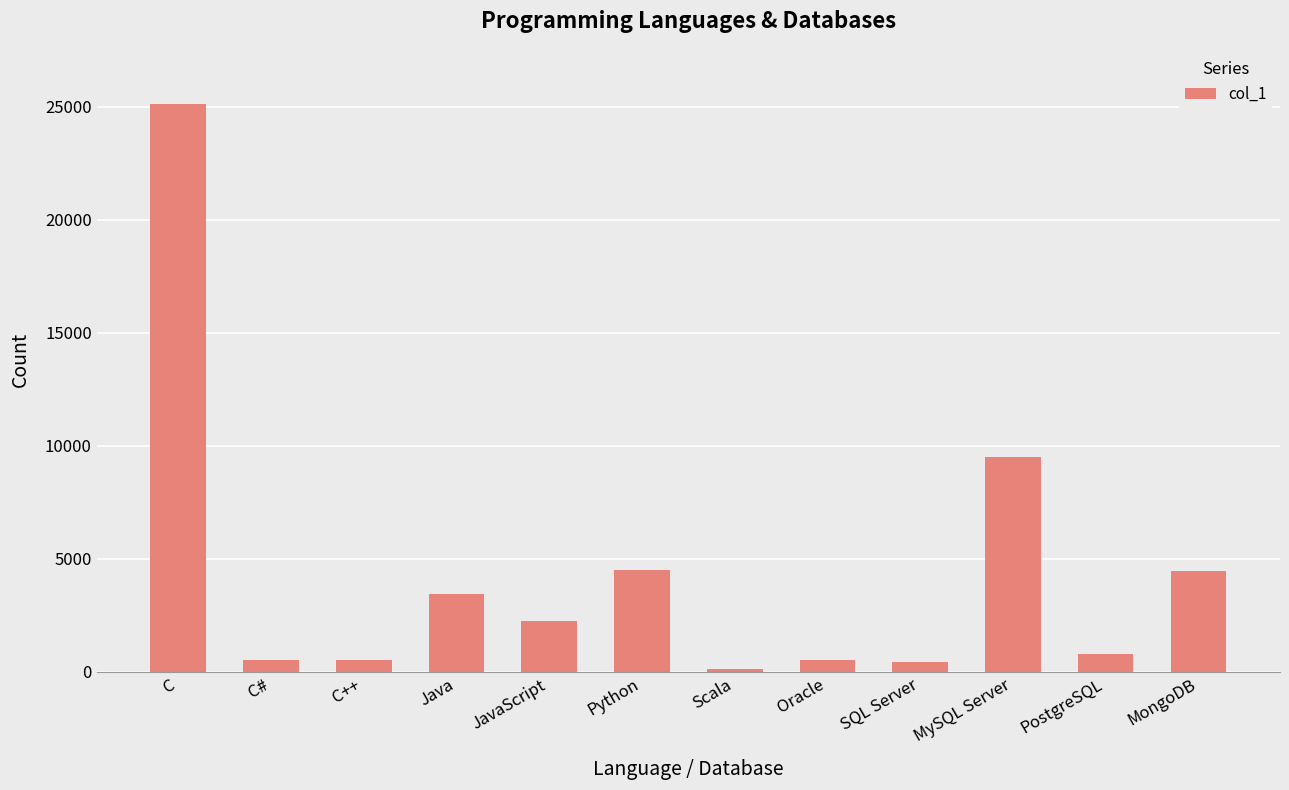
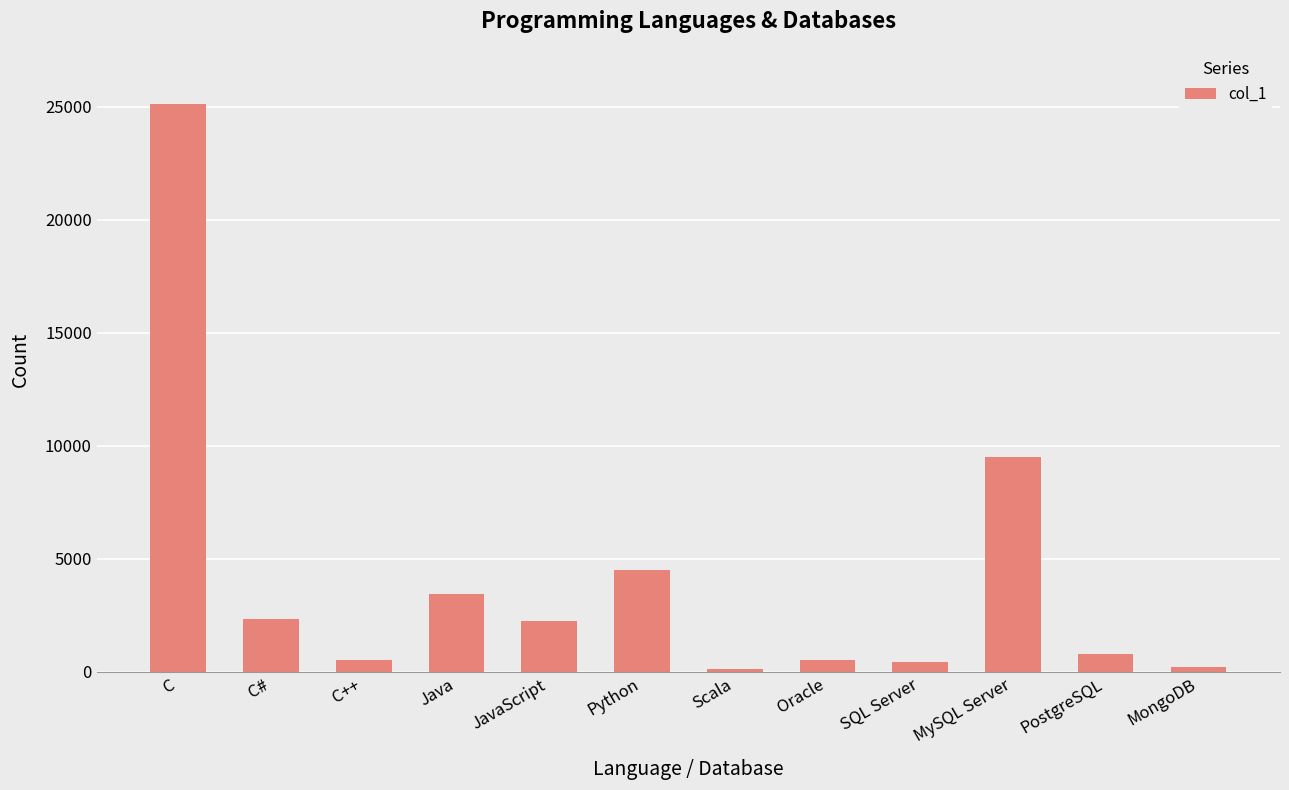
C#: 500 -> 2400
MongoDB: 4500 -> 200
